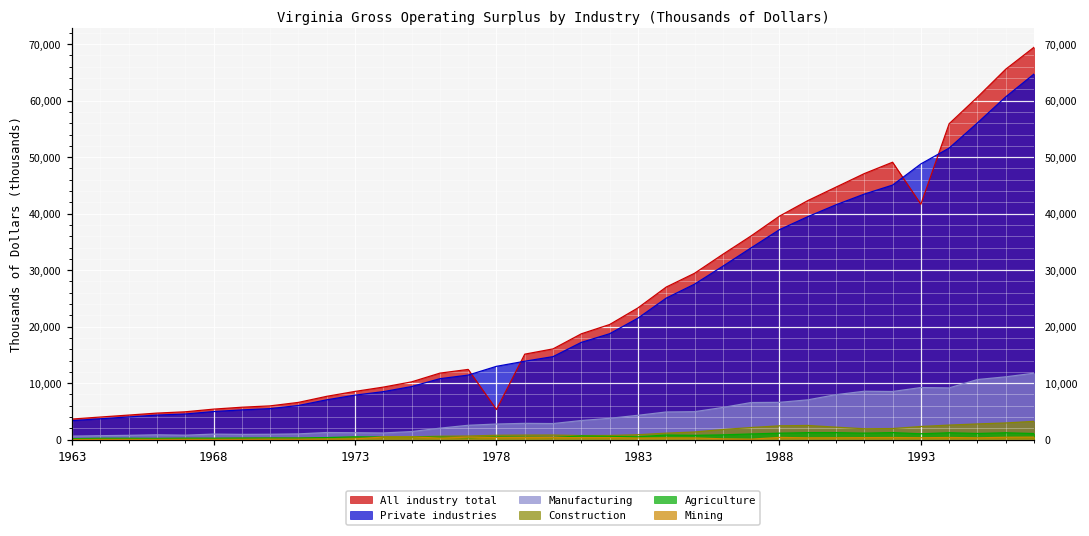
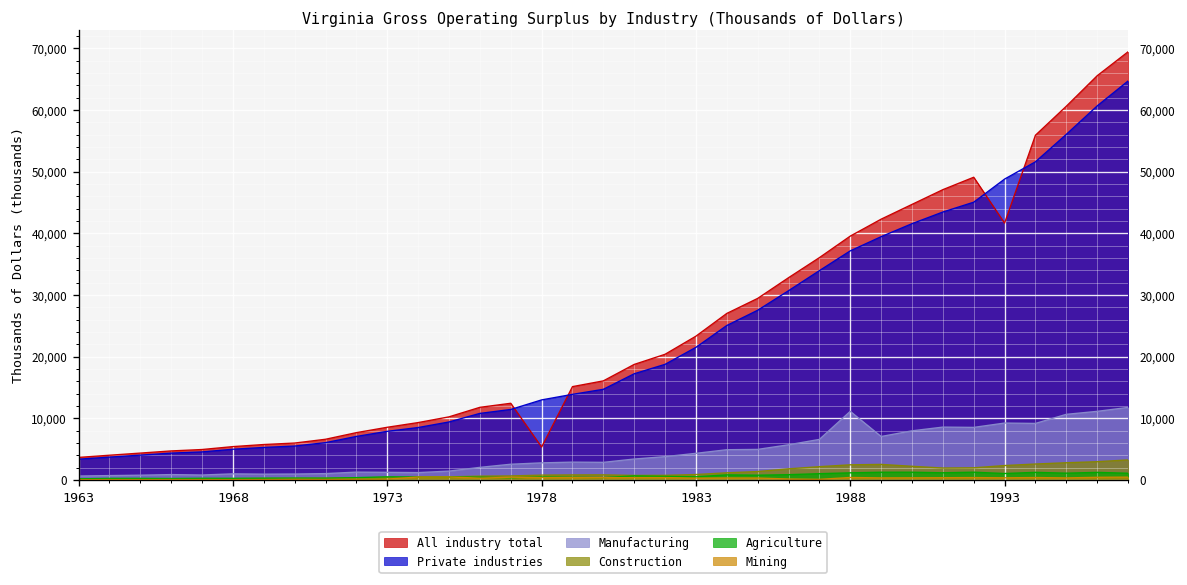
Manufacturing, 1988: 7,000 -> 11,000
